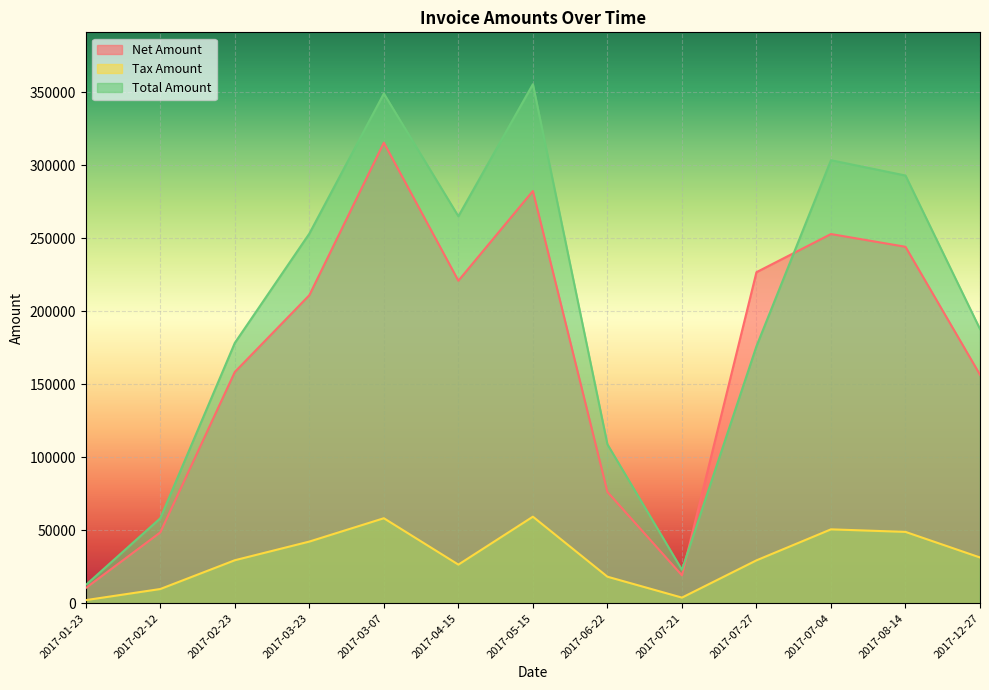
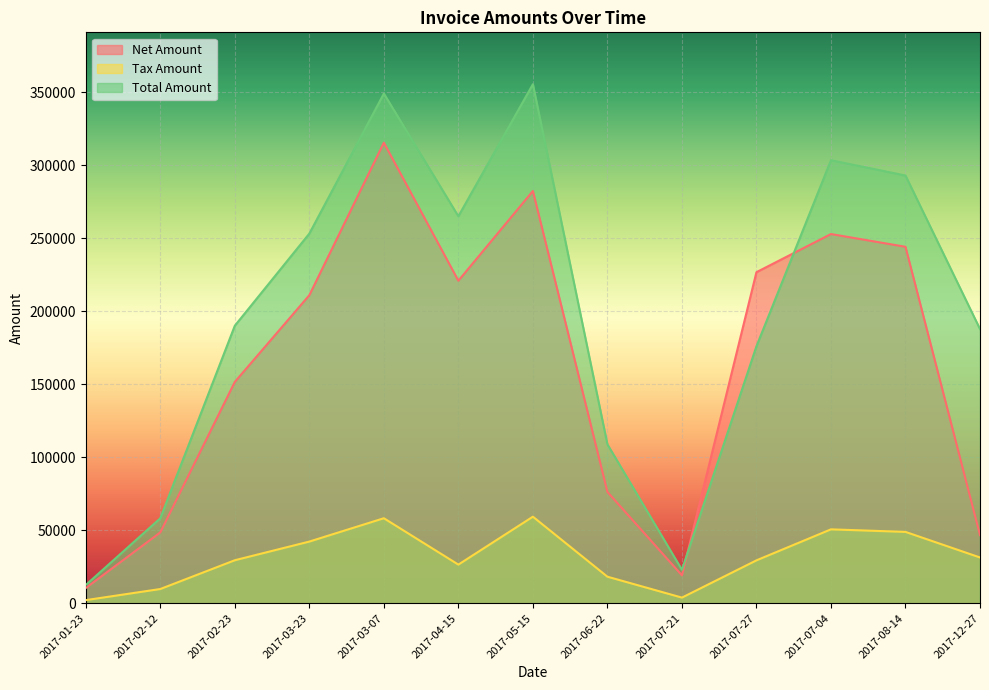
Net Amount, 2017-02-23: 158000 -> 152000
Total Amount, 2017-02-23: 178000 -> 190000
Net Amount, 2017-12-27: 156000 -> 47000
